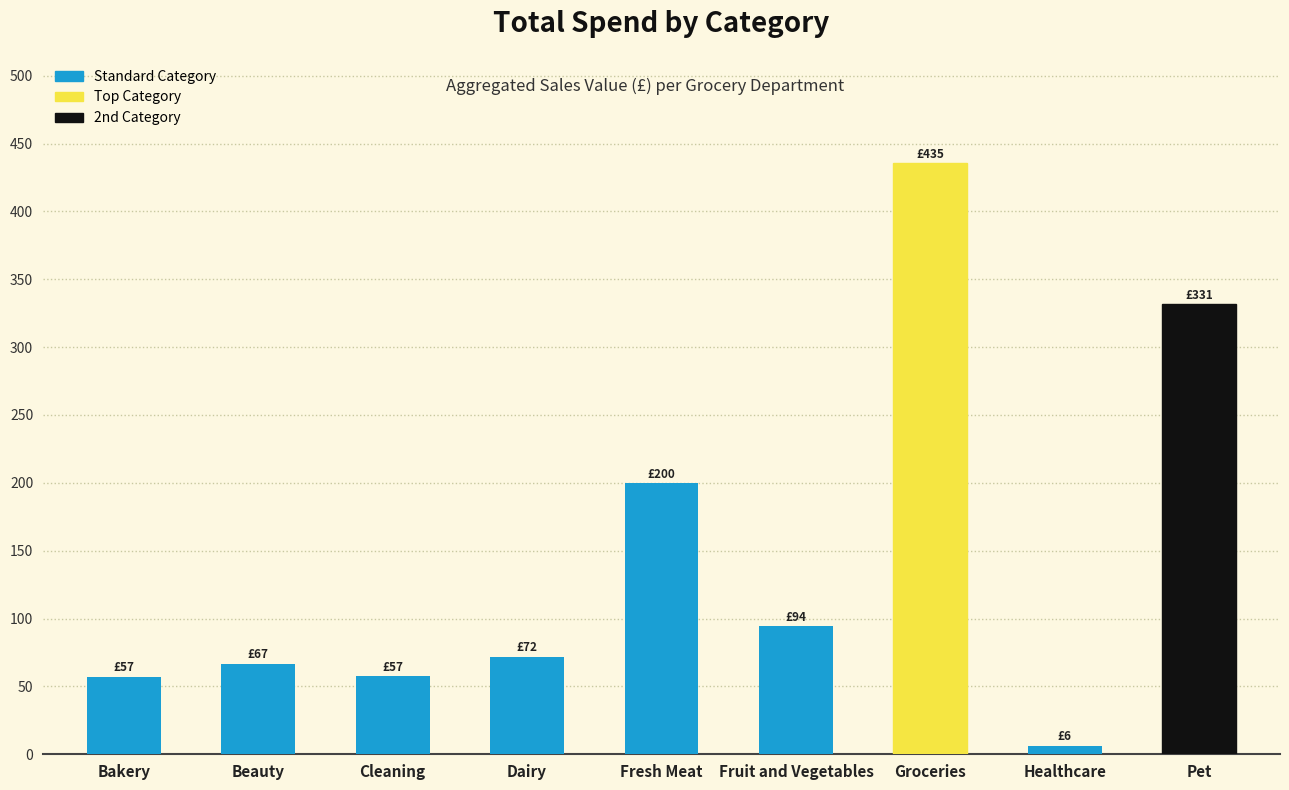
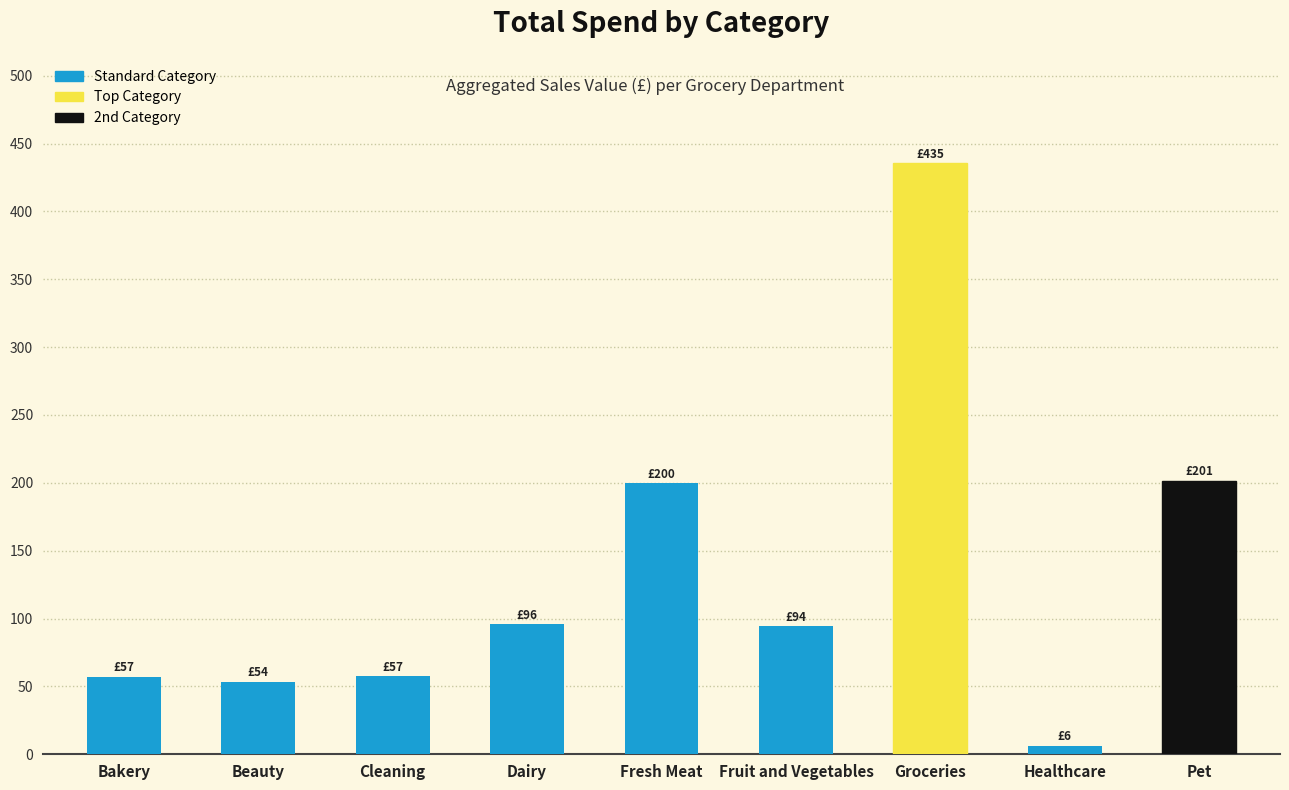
Beauty: £67 -> £54
Dairy: £72 -> £96
Pet: £331 -> £201
